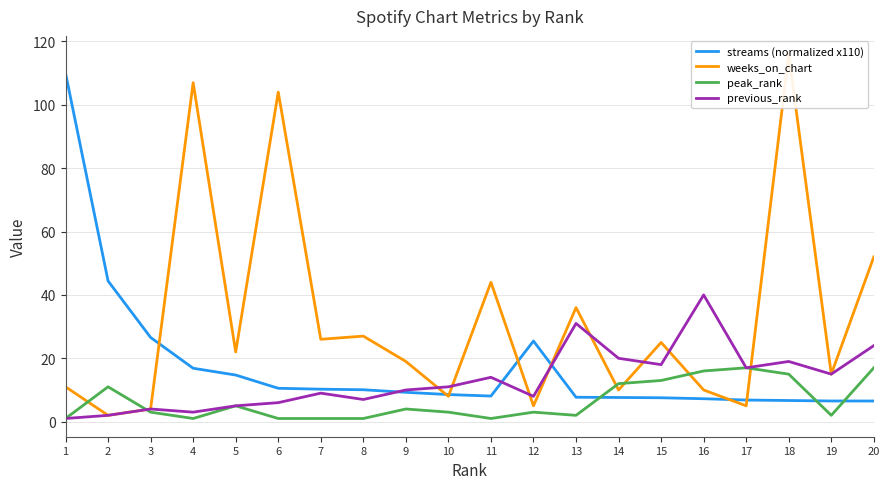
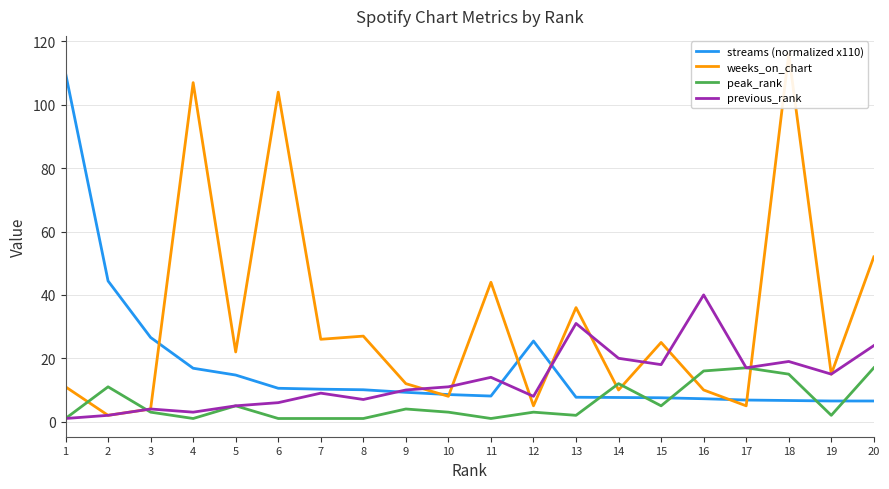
weeks_on_chart, 9: 19 -> 12
peak_rank, 15: 13 -> 5
